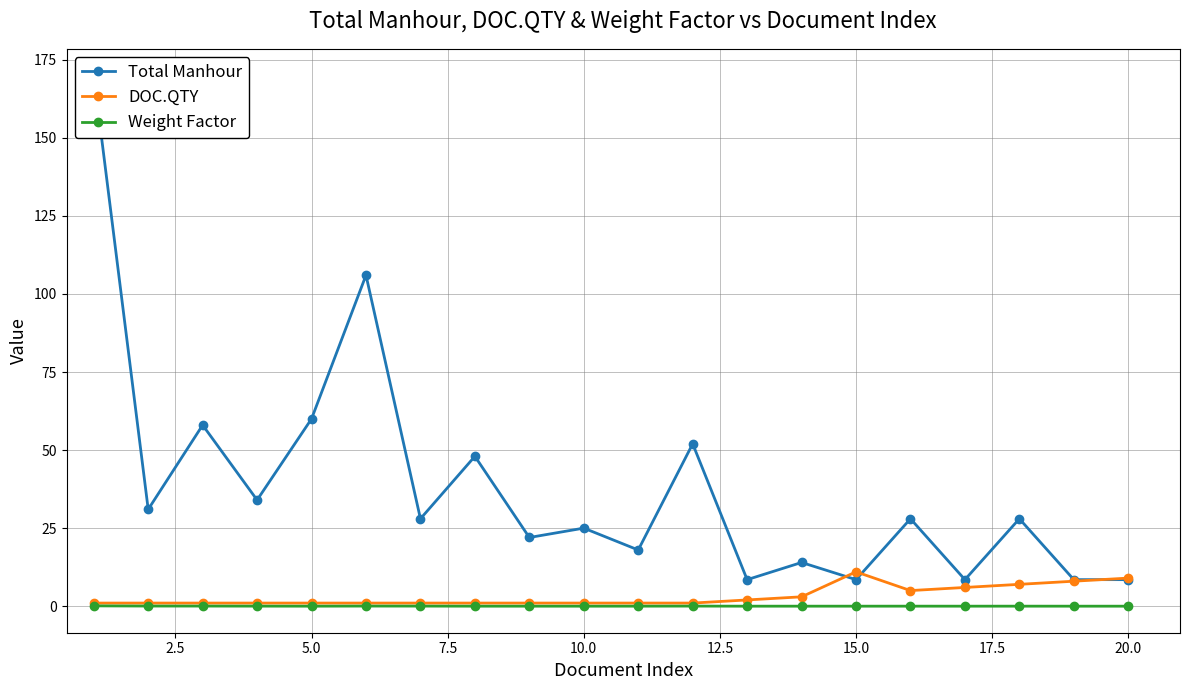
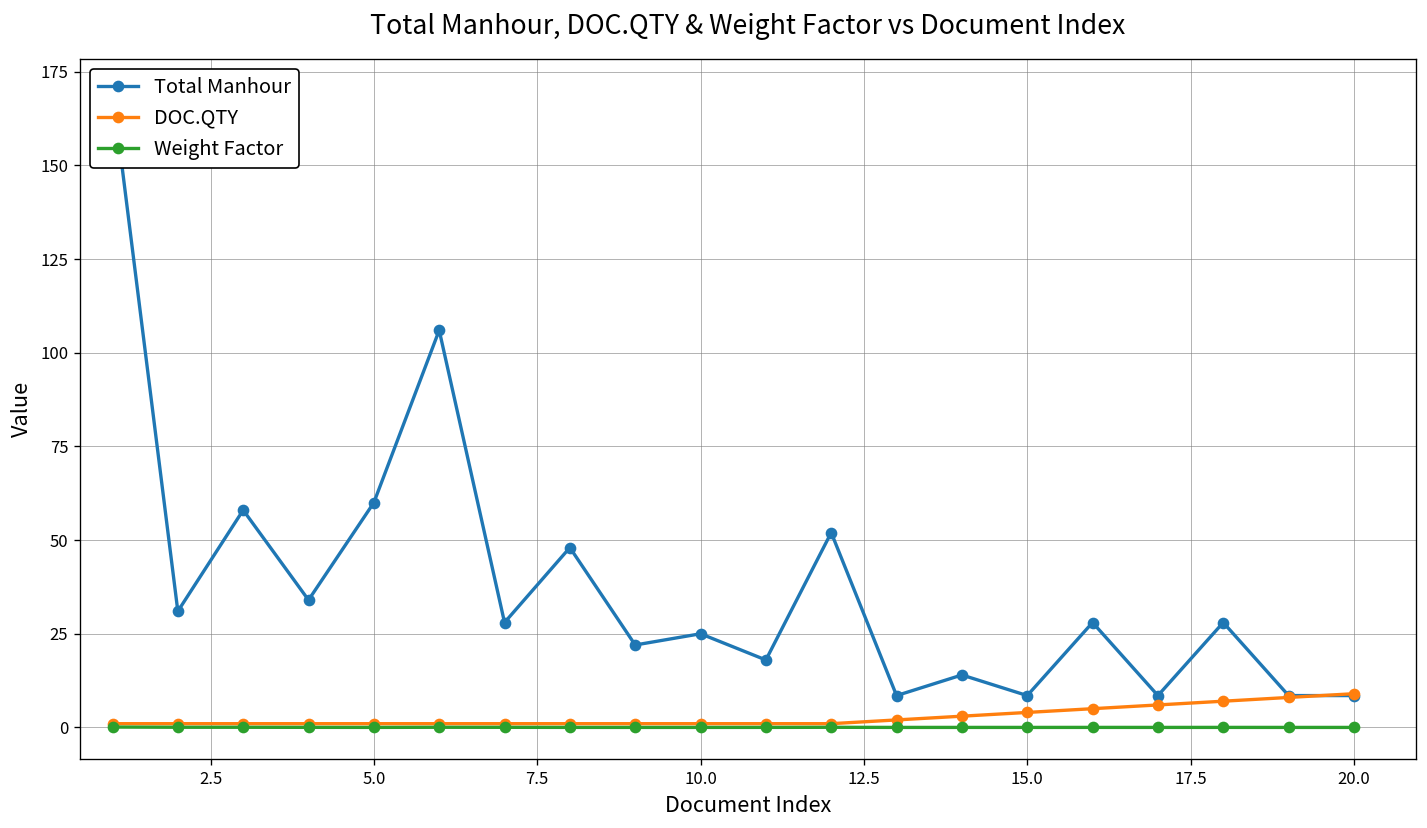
DOC.QTY, 15.0: 11 -> 4
